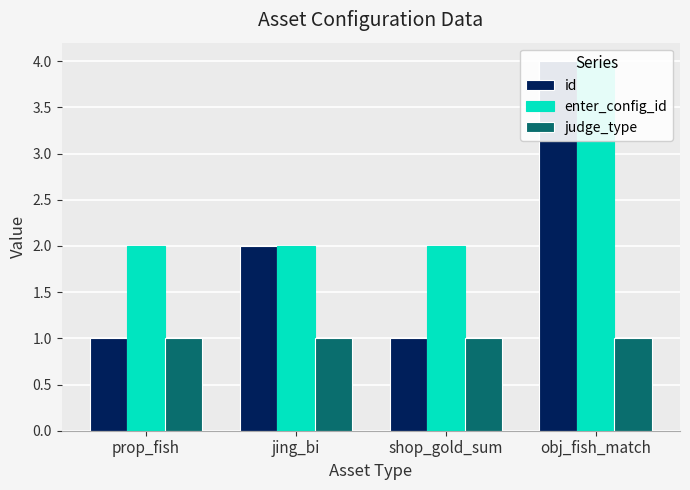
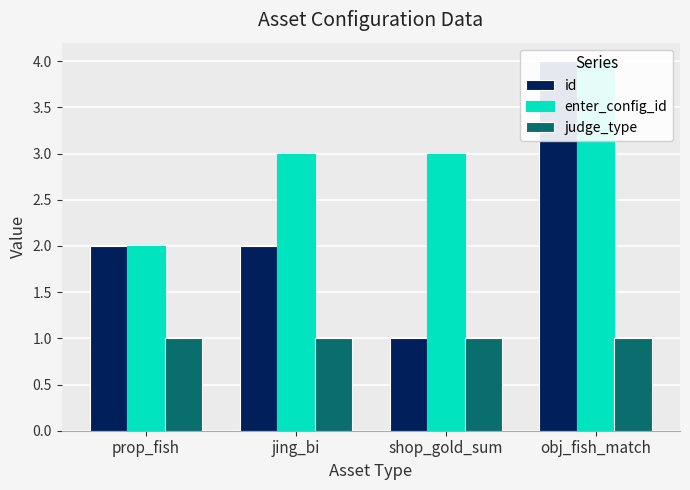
id, prop_fish: 1 -> 2
enter_config_id, jing_bi: 2 -> 3
enter_config_id, shop_gold_sum: 2 -> 3
